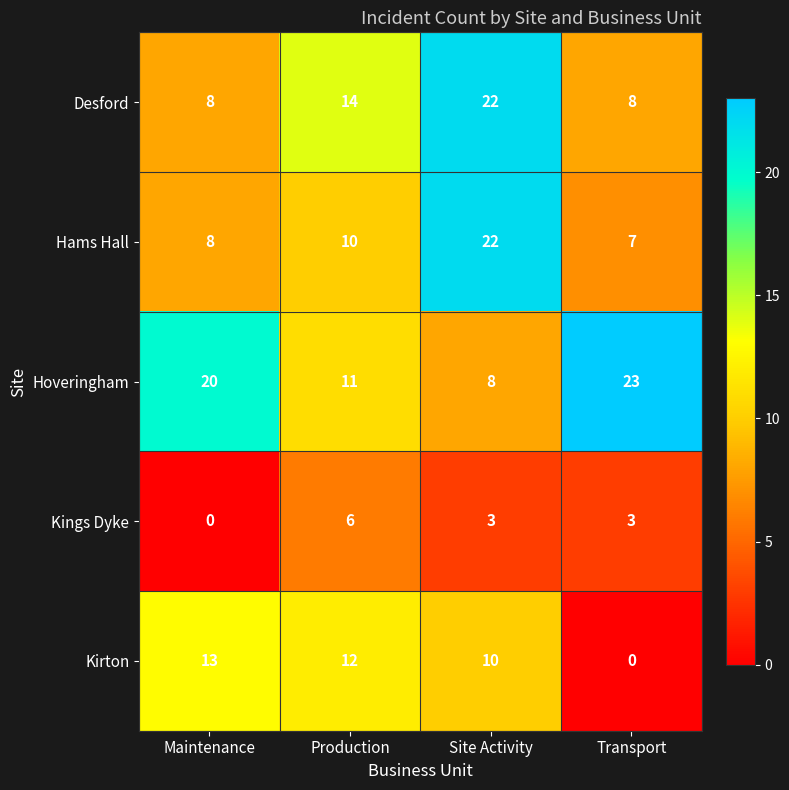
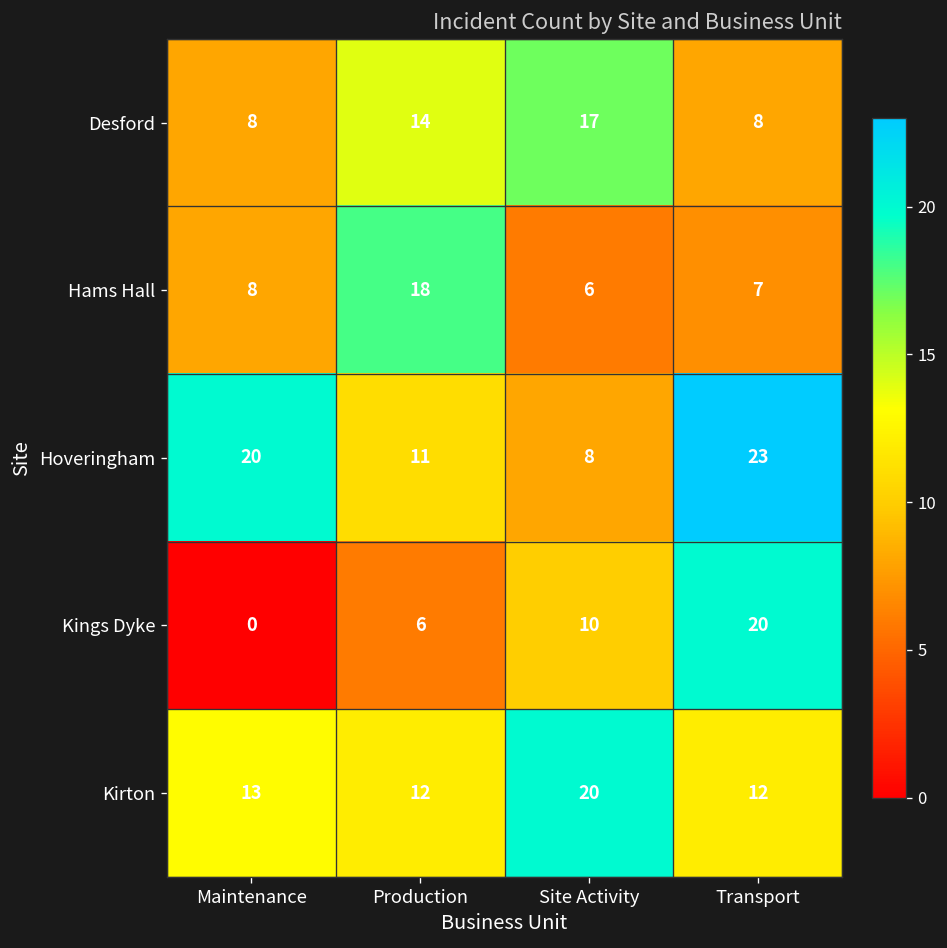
Desford, Site Activity: 22 -> 17
Hams Hall, Production: 10 -> 18
Hams Hall, Site Activity: 22 -> 6
Kings Dyke, Site Activity: 3 -> 10
Kings Dyke, Transport: 3 -> 20
Kirton, Site Activity: 10 -> 20
Kirton, Transport: 0 -> 12
